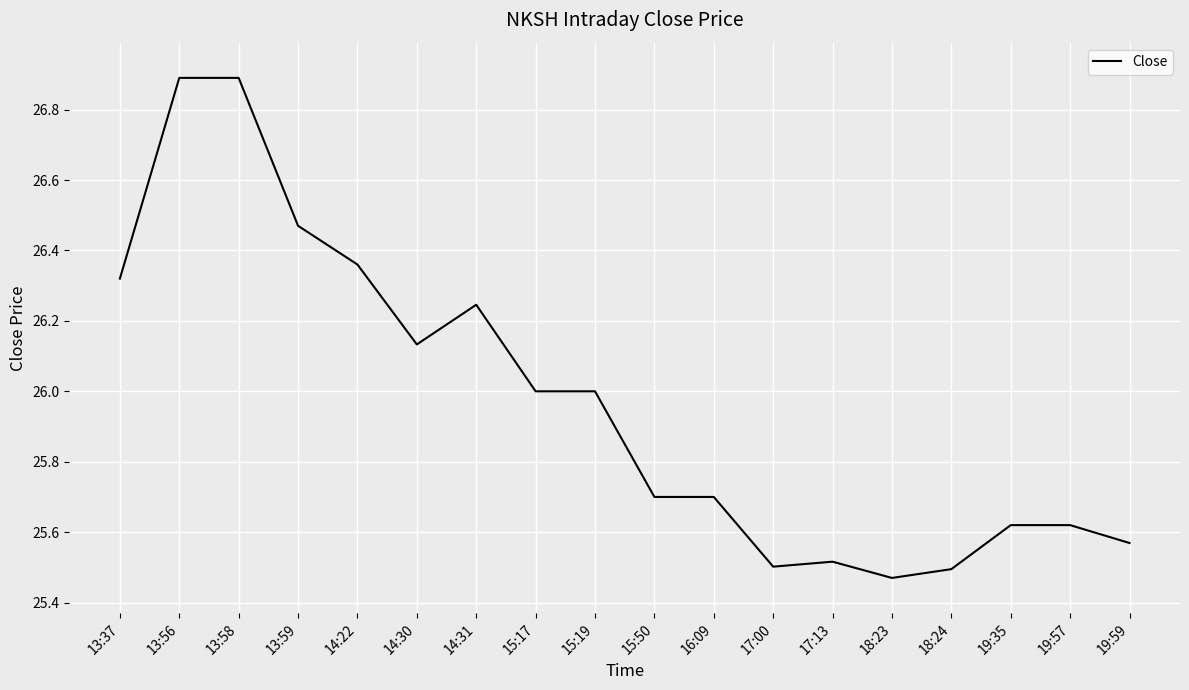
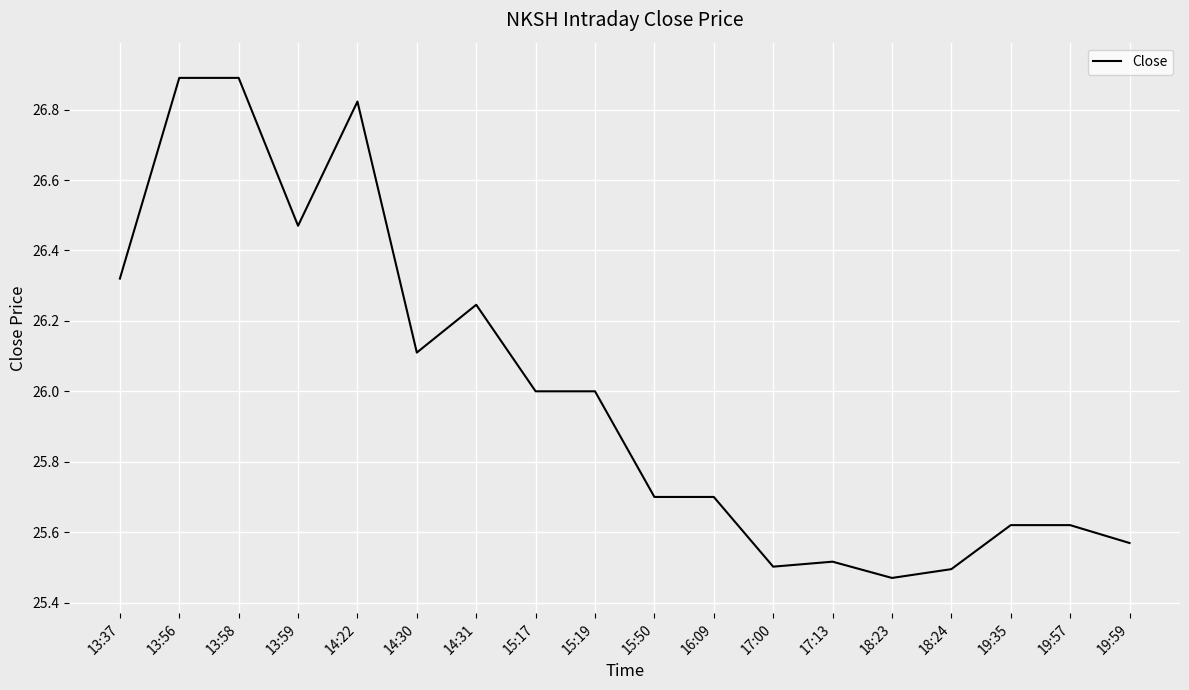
14:22: 26.36 -> 26.82
14:30: 26.13 -> 26.11
